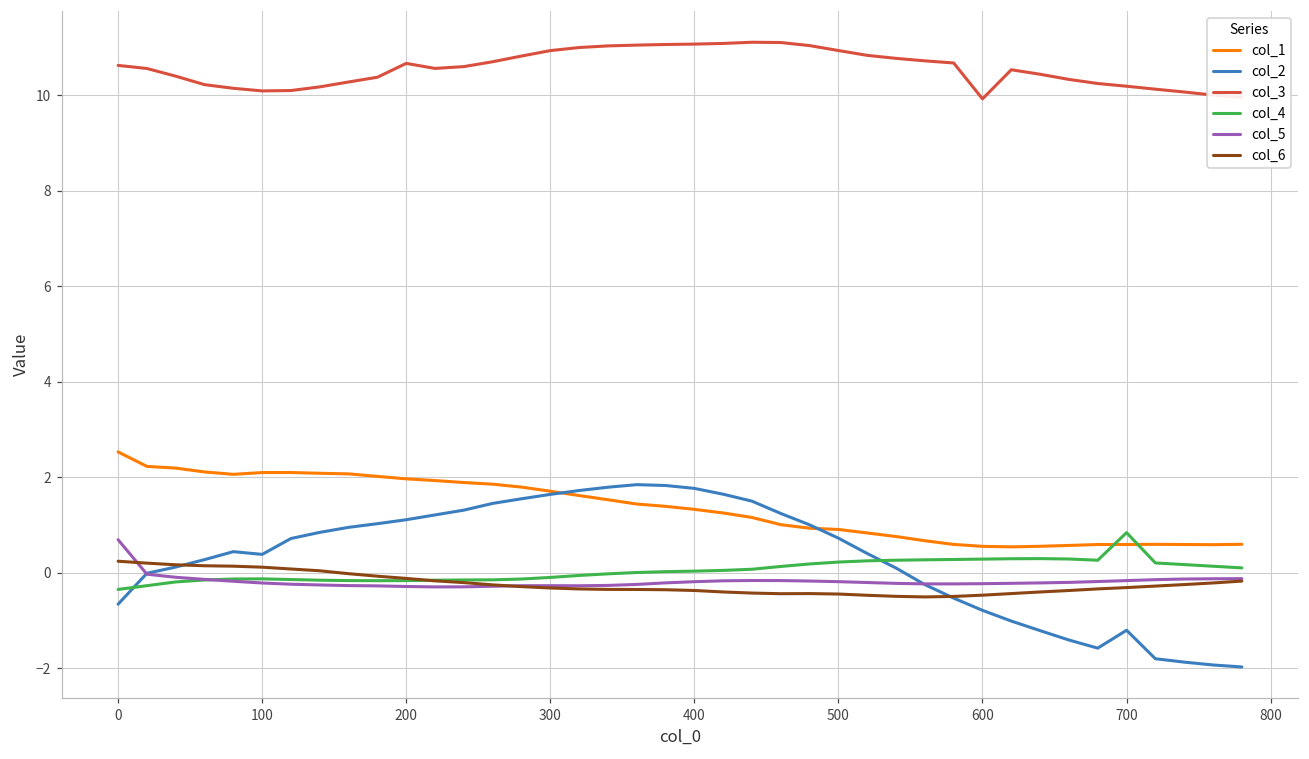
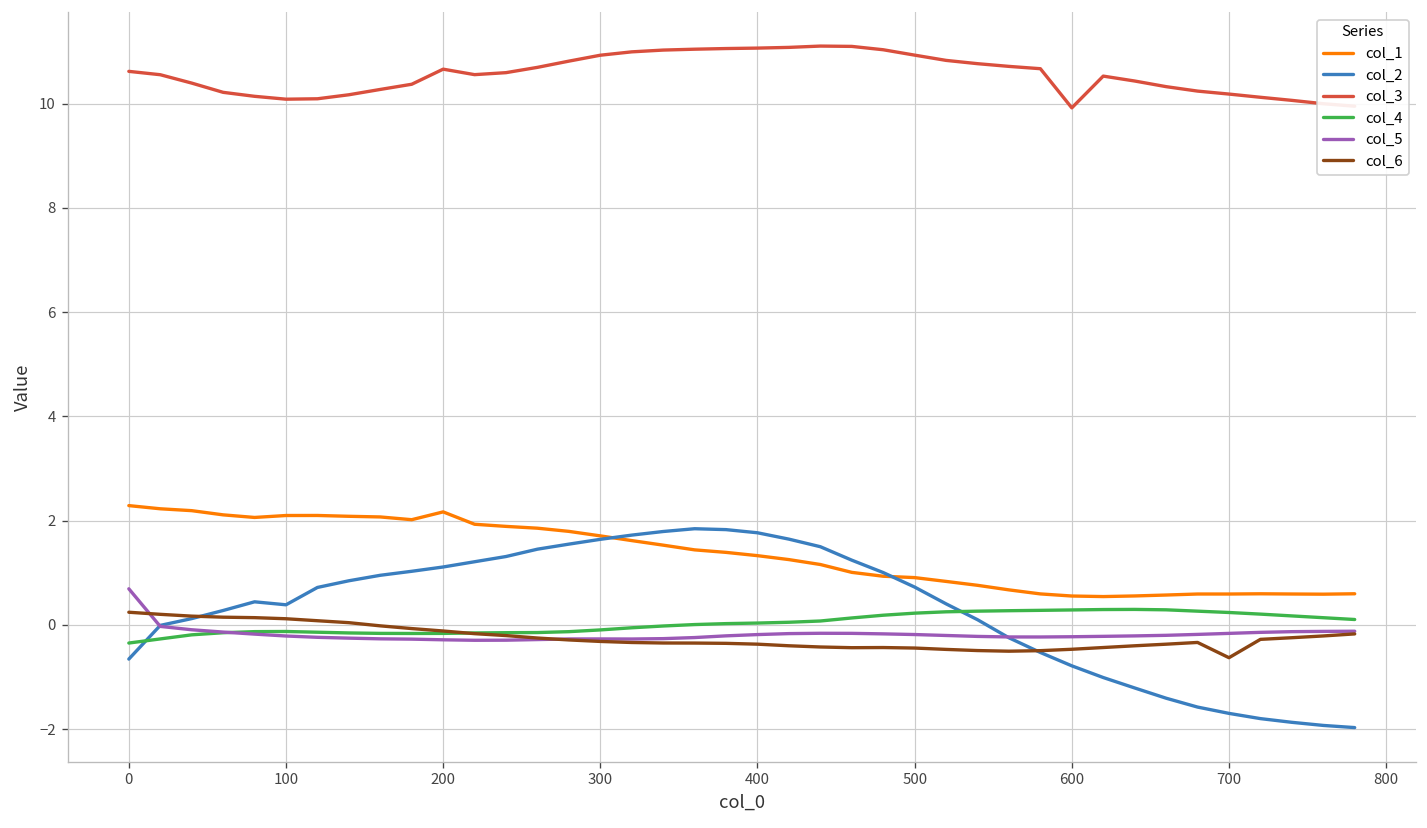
col_1, 0: 2.5 -> 2.3
col_1, 200: 2.0 -> 2.2
col_2, 700: -1.2 -> -1.7
col_4, 700: 0.8 -> 0.2
col_6, 700: -0.3 -> -0.6
